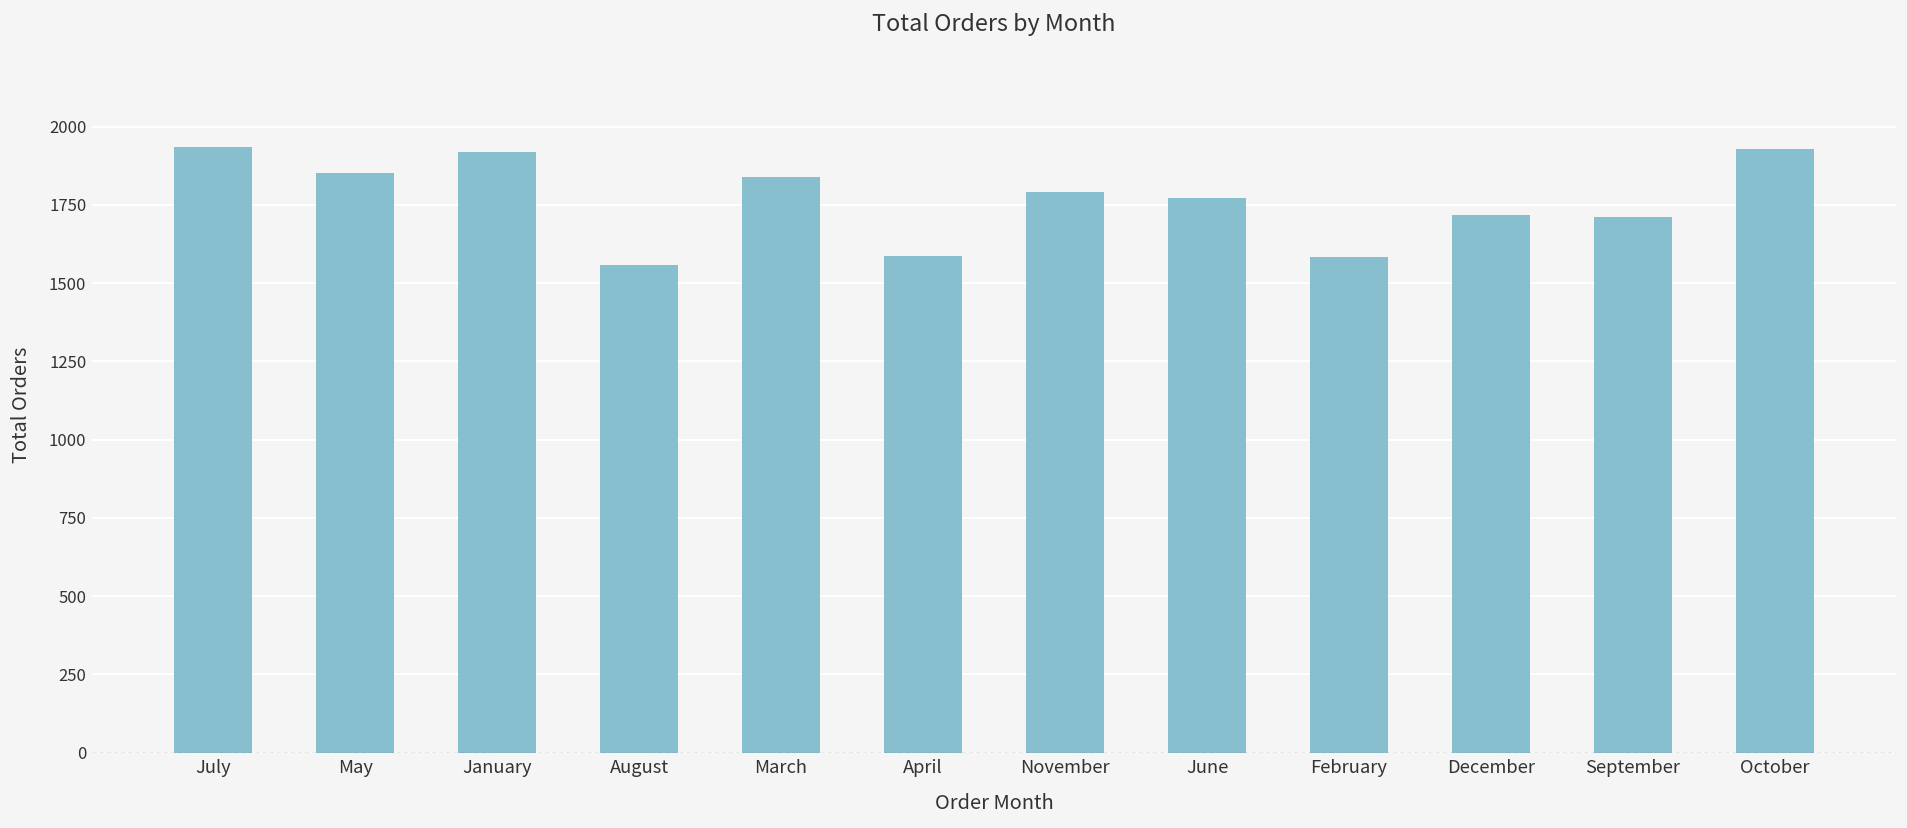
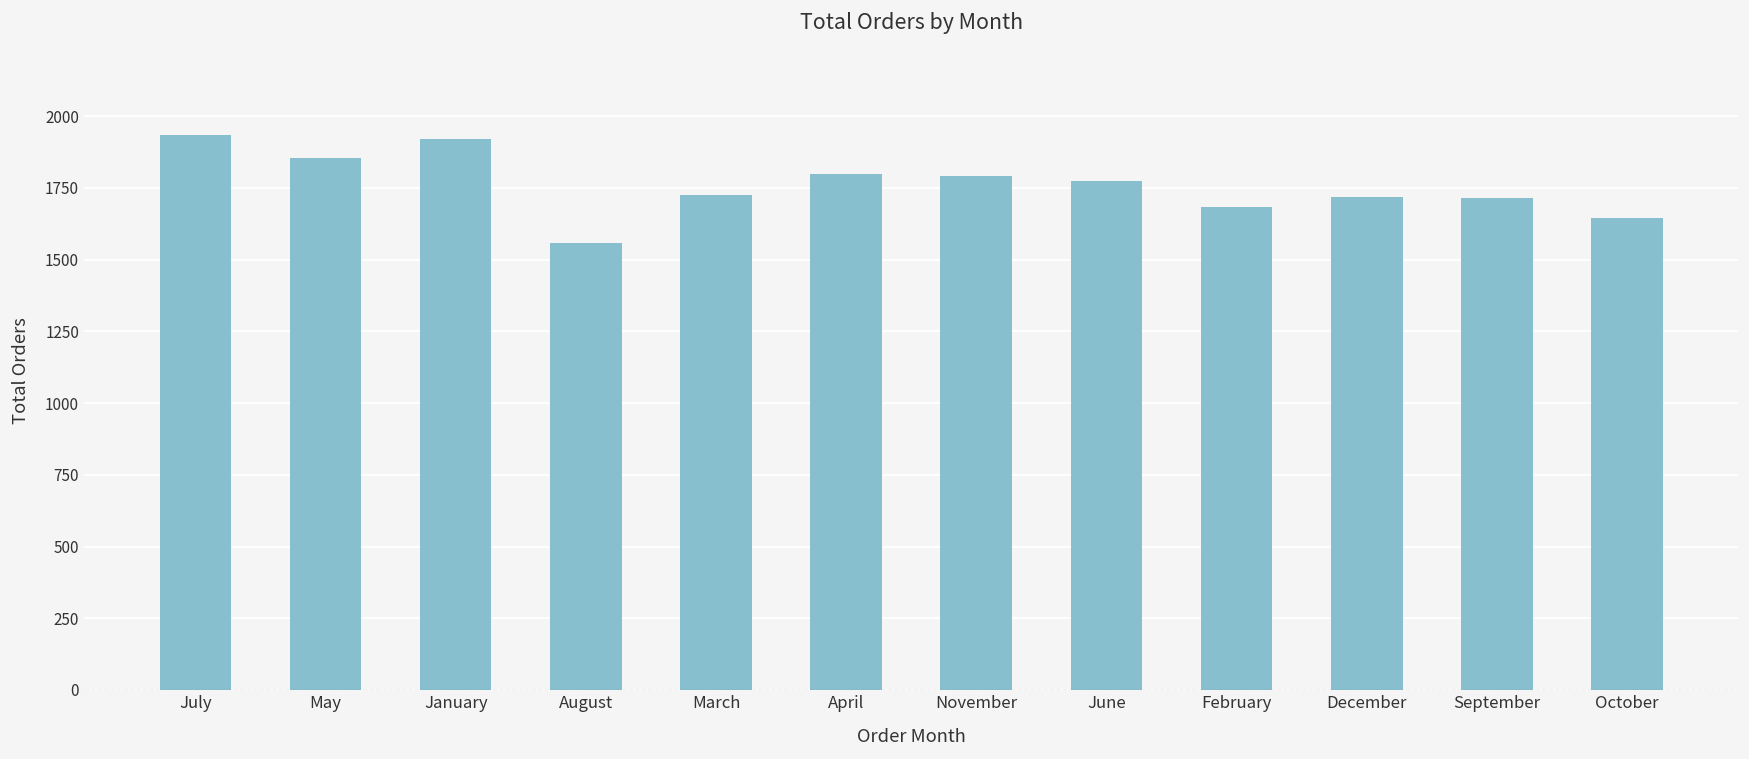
March: 1840 -> 1730
April: 1590 -> 1800
February: 1580 -> 1690
October: 1930 -> 1650
